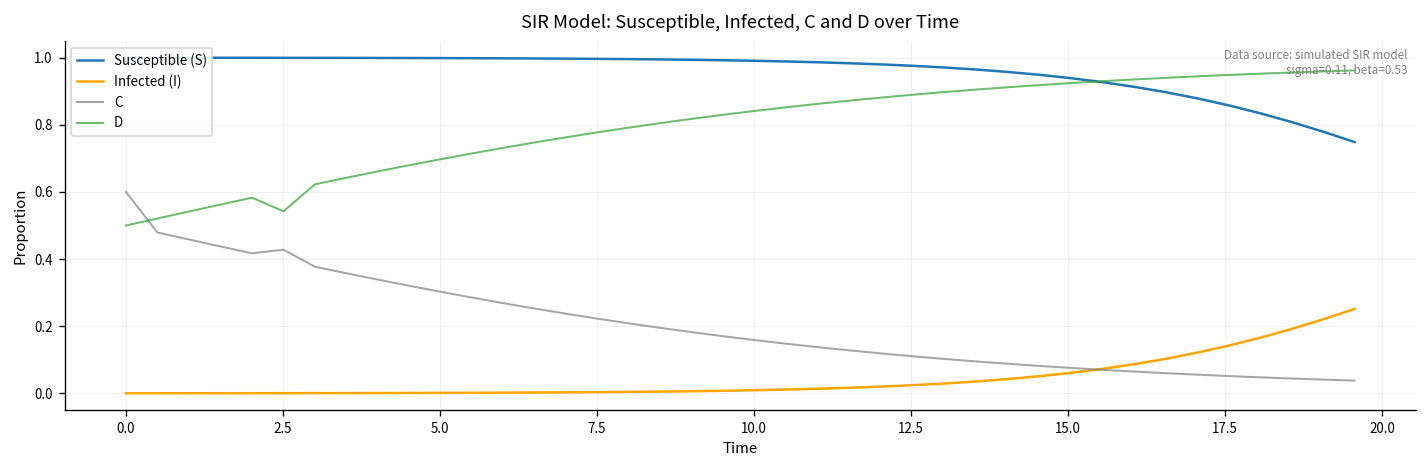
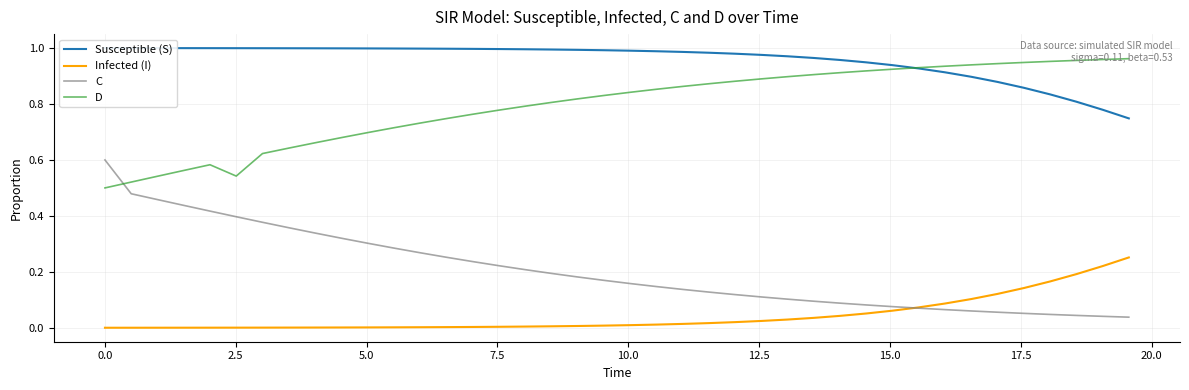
C, 2.5: 0.43 -> 0.40
